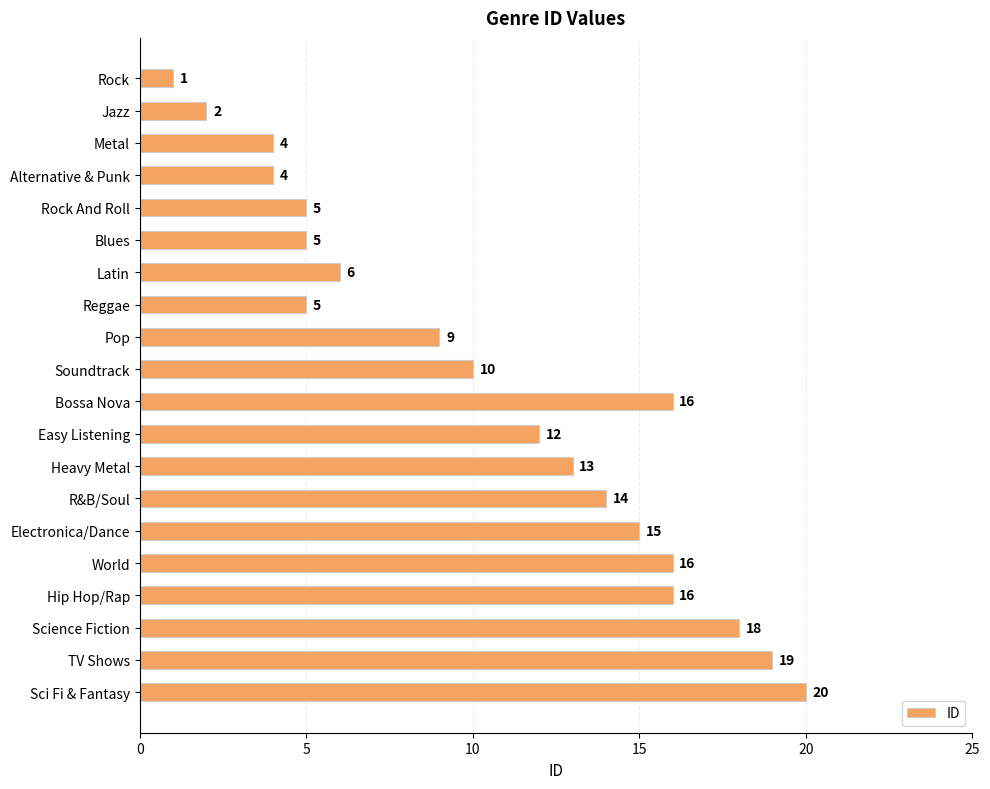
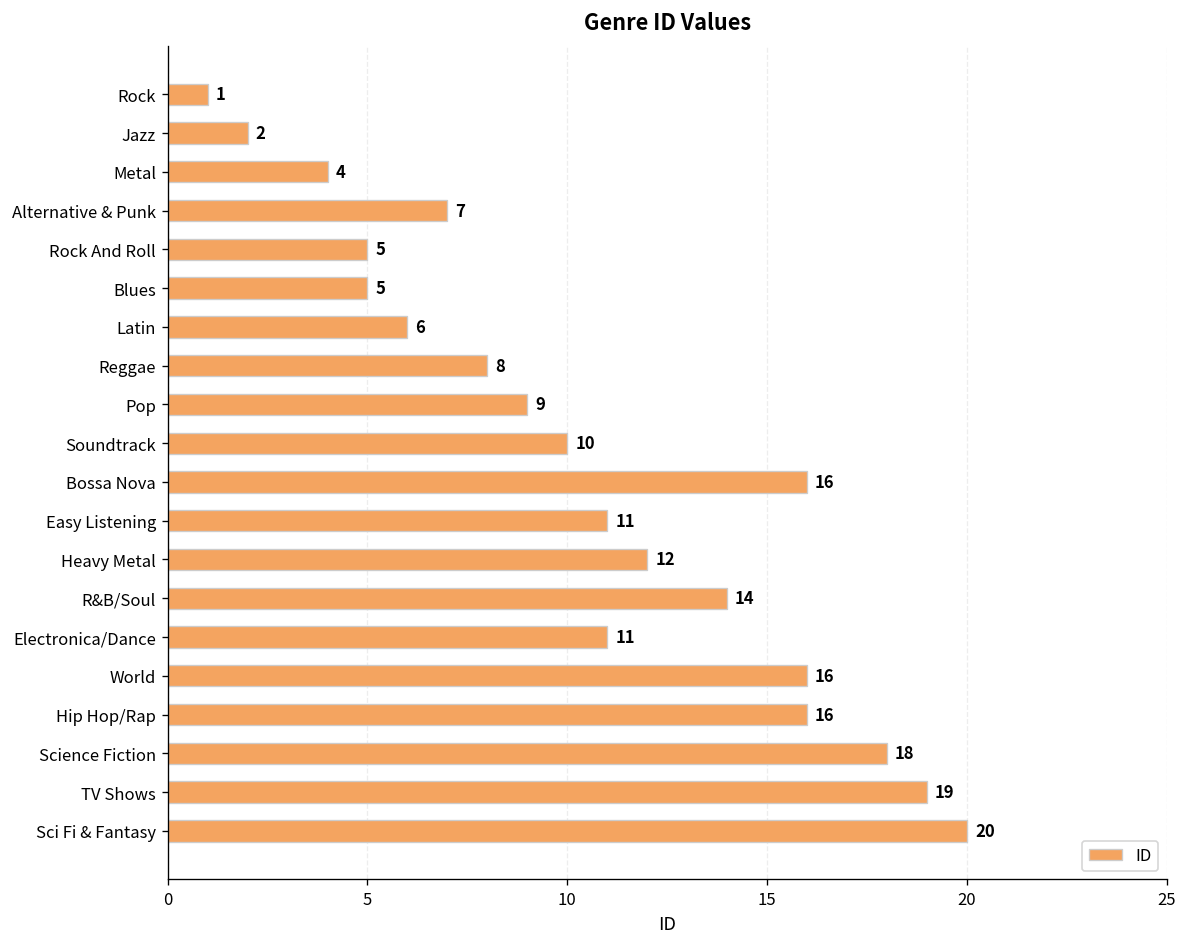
Alternative & Punk: 4 -> 7
Reggae: 5 -> 8
Easy Listening: 12 -> 11
Heavy Metal: 13 -> 12
Electronica/Dance: 15 -> 11
